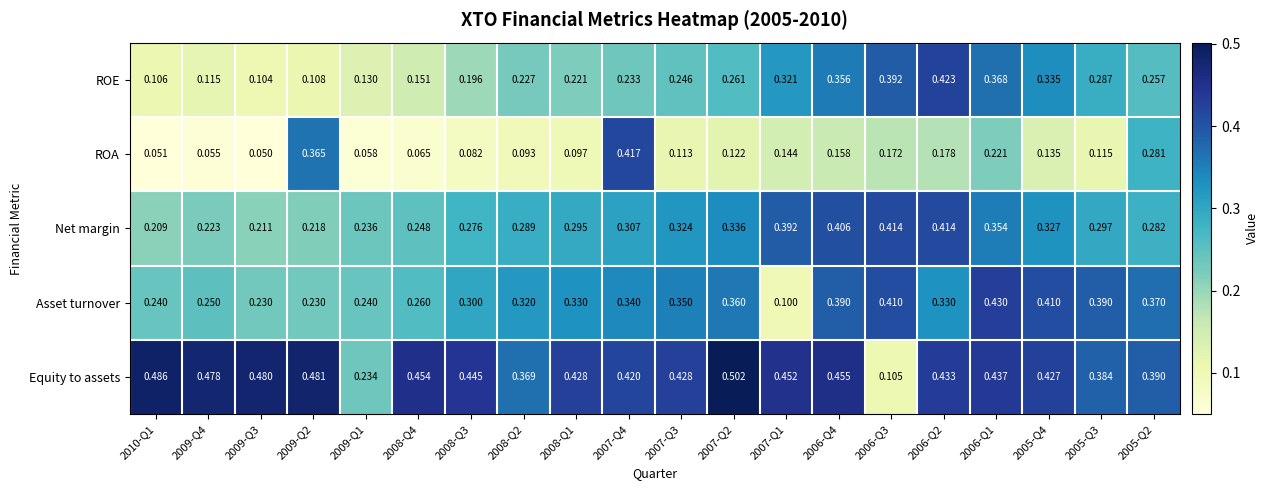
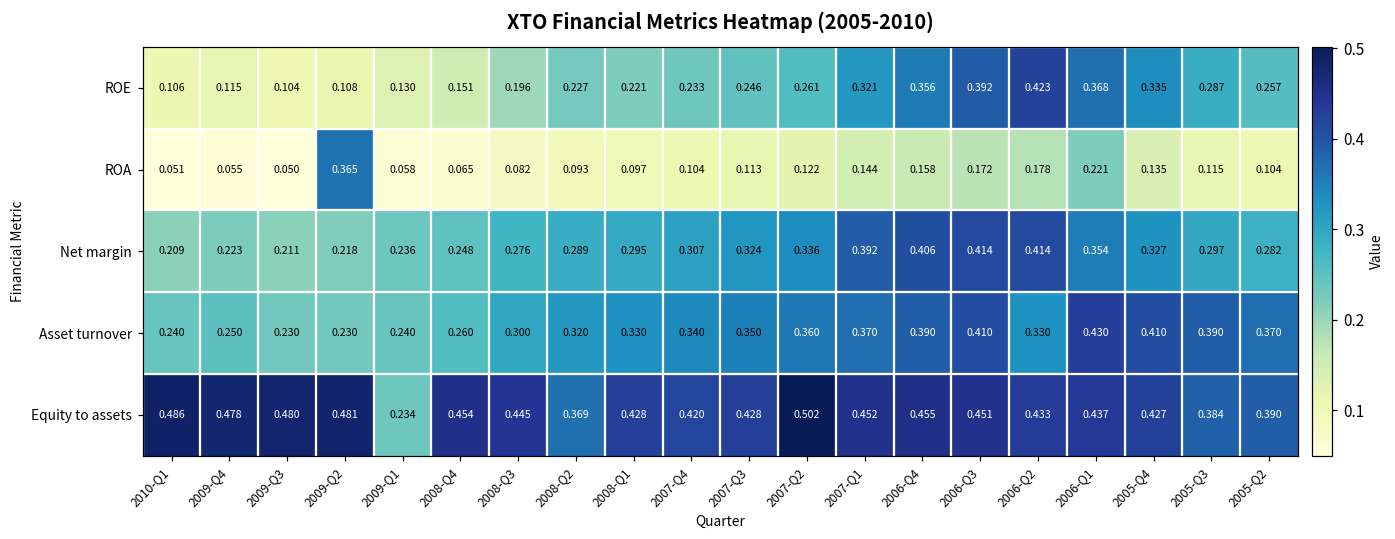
ROA, 2007-Q4: 0.417 -> 0.104
ROA, 2005-Q2: 0.281 -> 0.104
Asset turnover, 2007-Q1: 0.100 -> 0.370
Equity to assets, 2006-Q3: 0.105 -> 0.451
